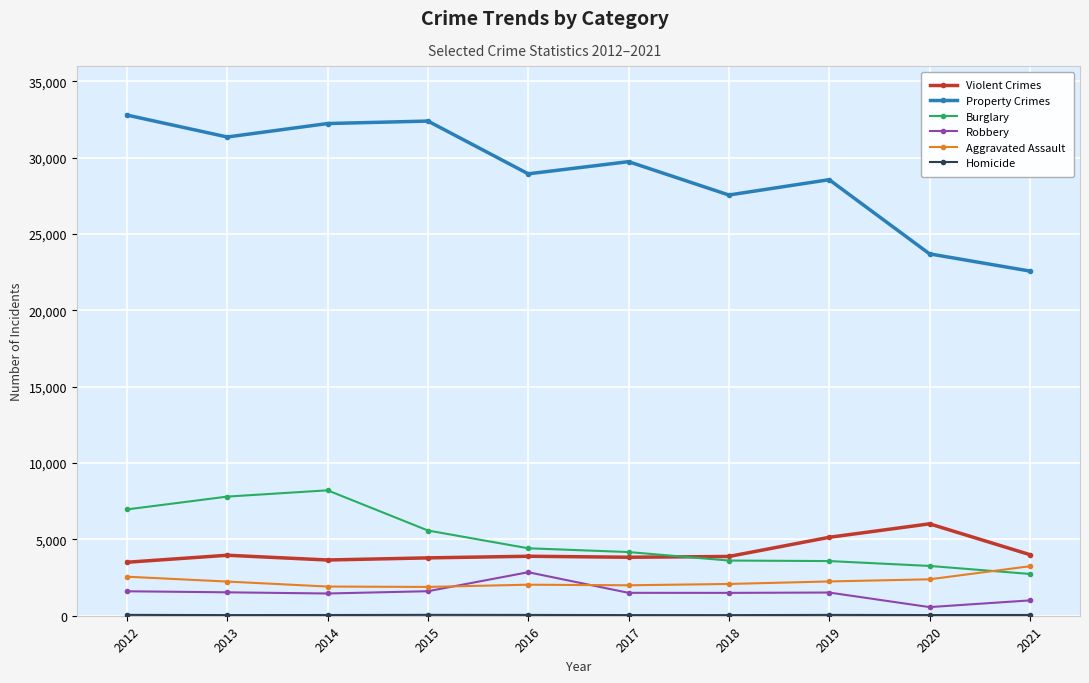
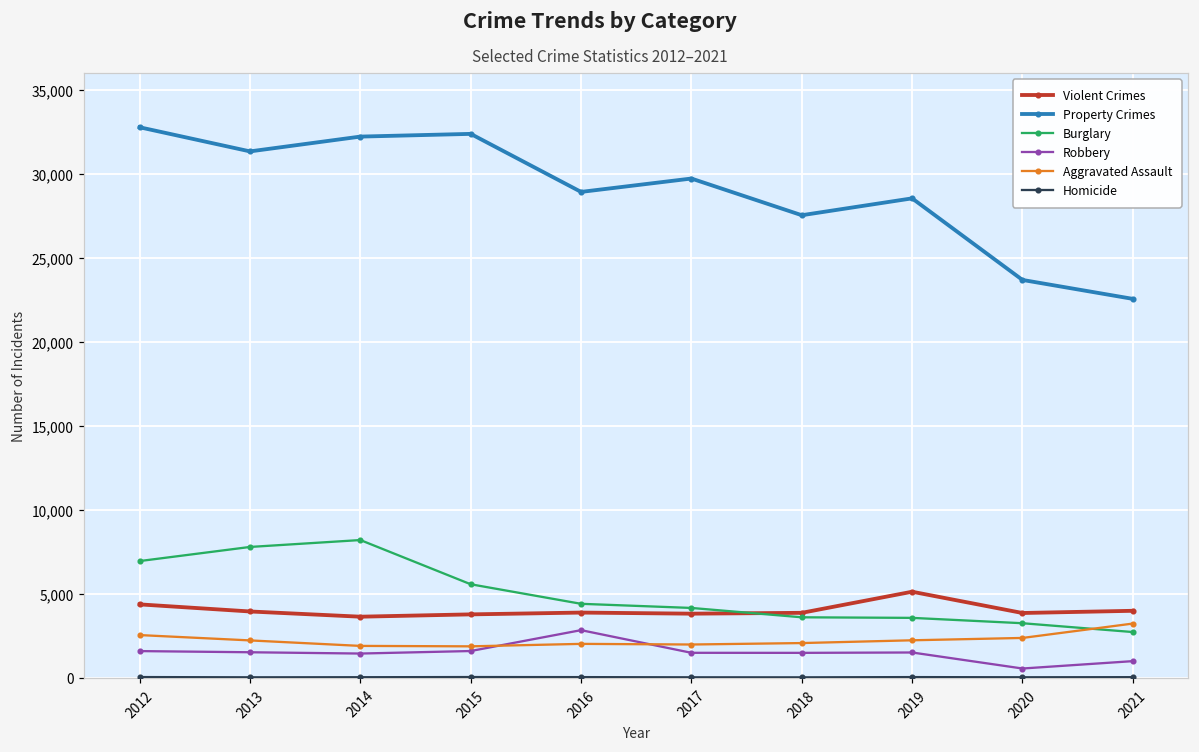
Violent Crimes, 2012: 3,500 -> 4,400
Violent Crimes, 2020: 6,000 -> 3,900
